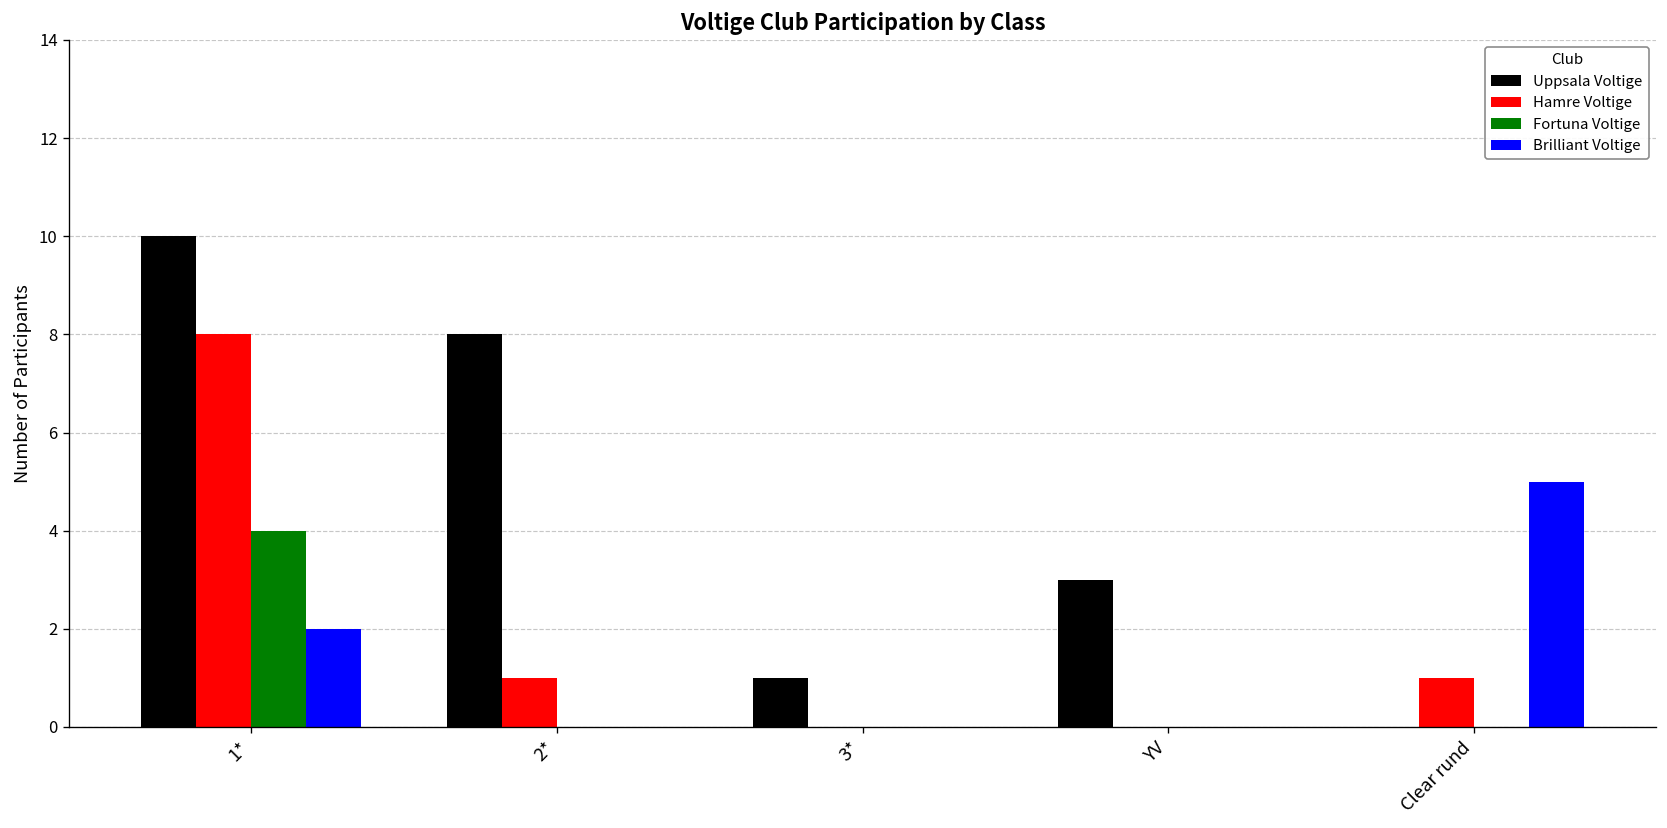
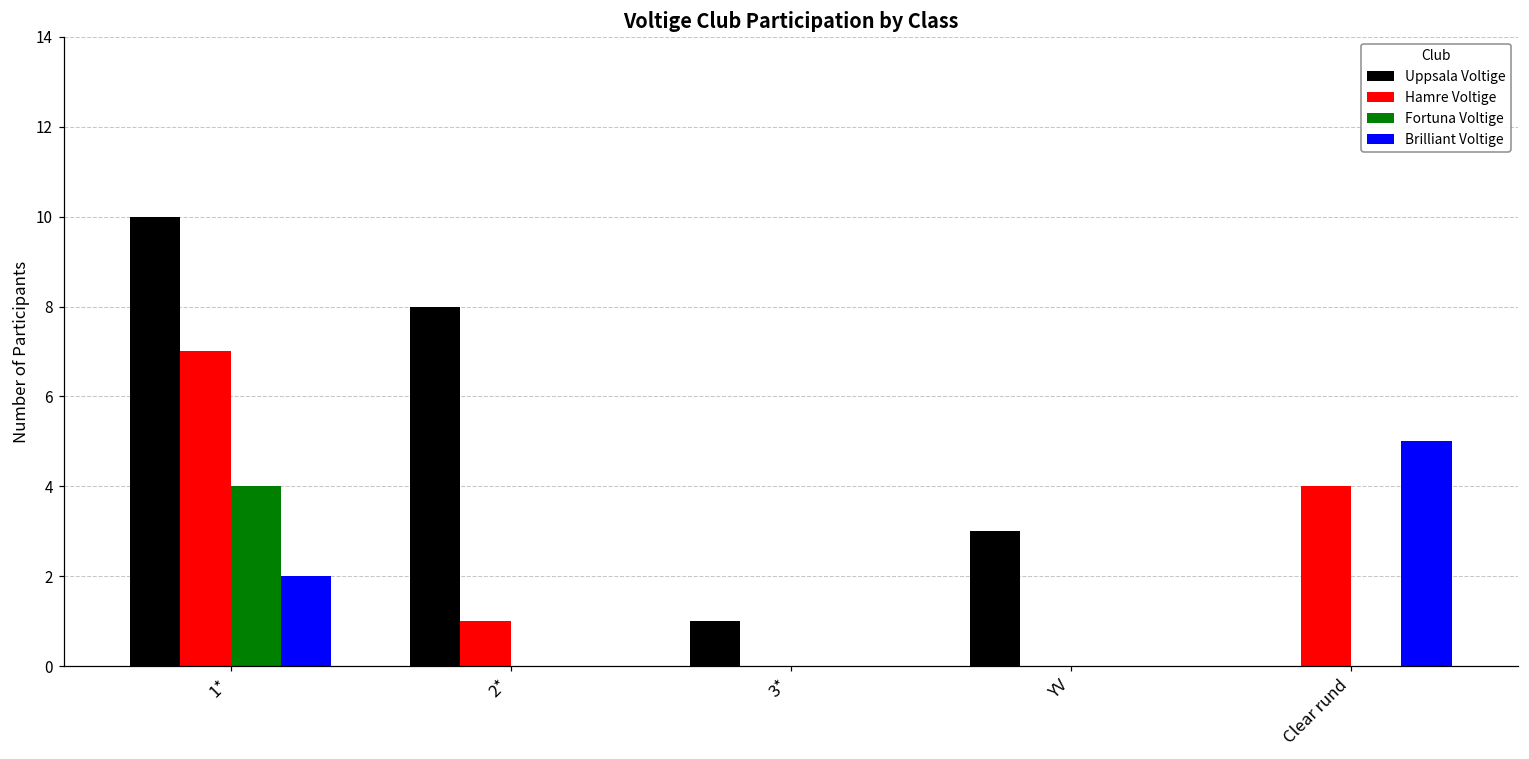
Hamre Voltige, 1*: 8 -> 7
Hamre Voltige, Clear rund: 1 -> 4
